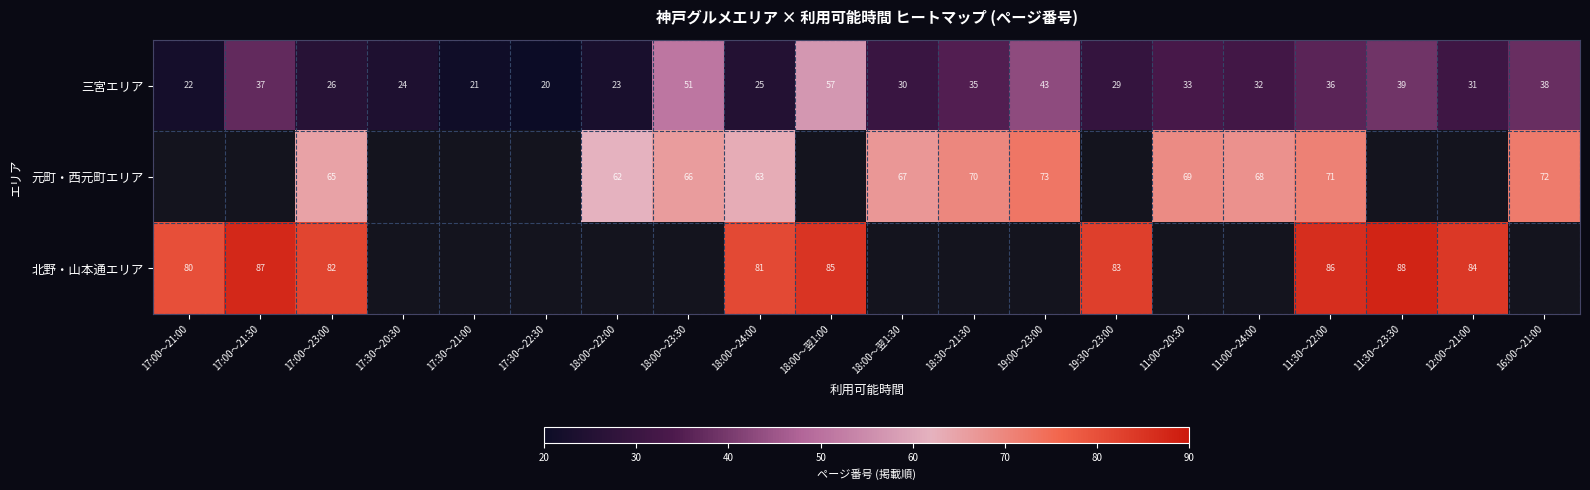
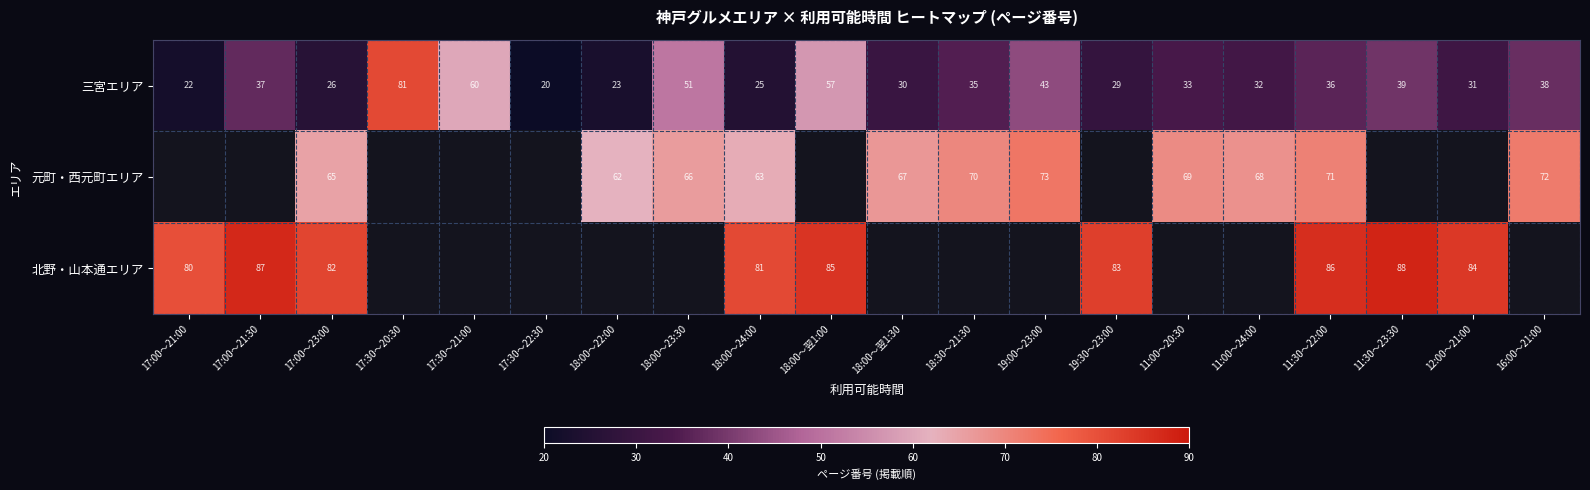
三宮エリア, 17:30～20:30: 24 -> 81
三宮エリア, 17:30～21:00: 21 -> 60
